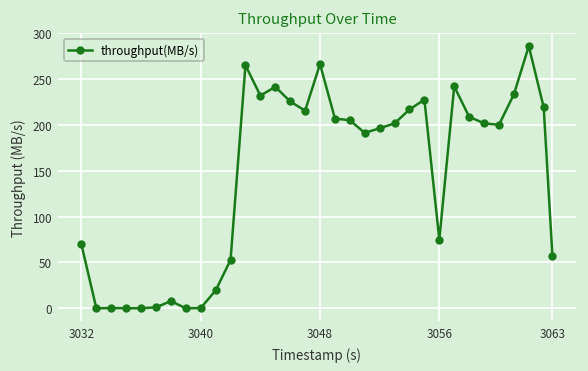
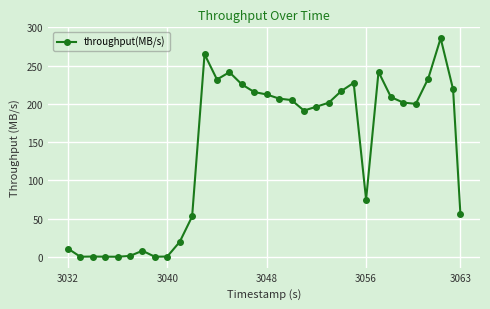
3032: 70 -> 10
3048: 270 -> 210
